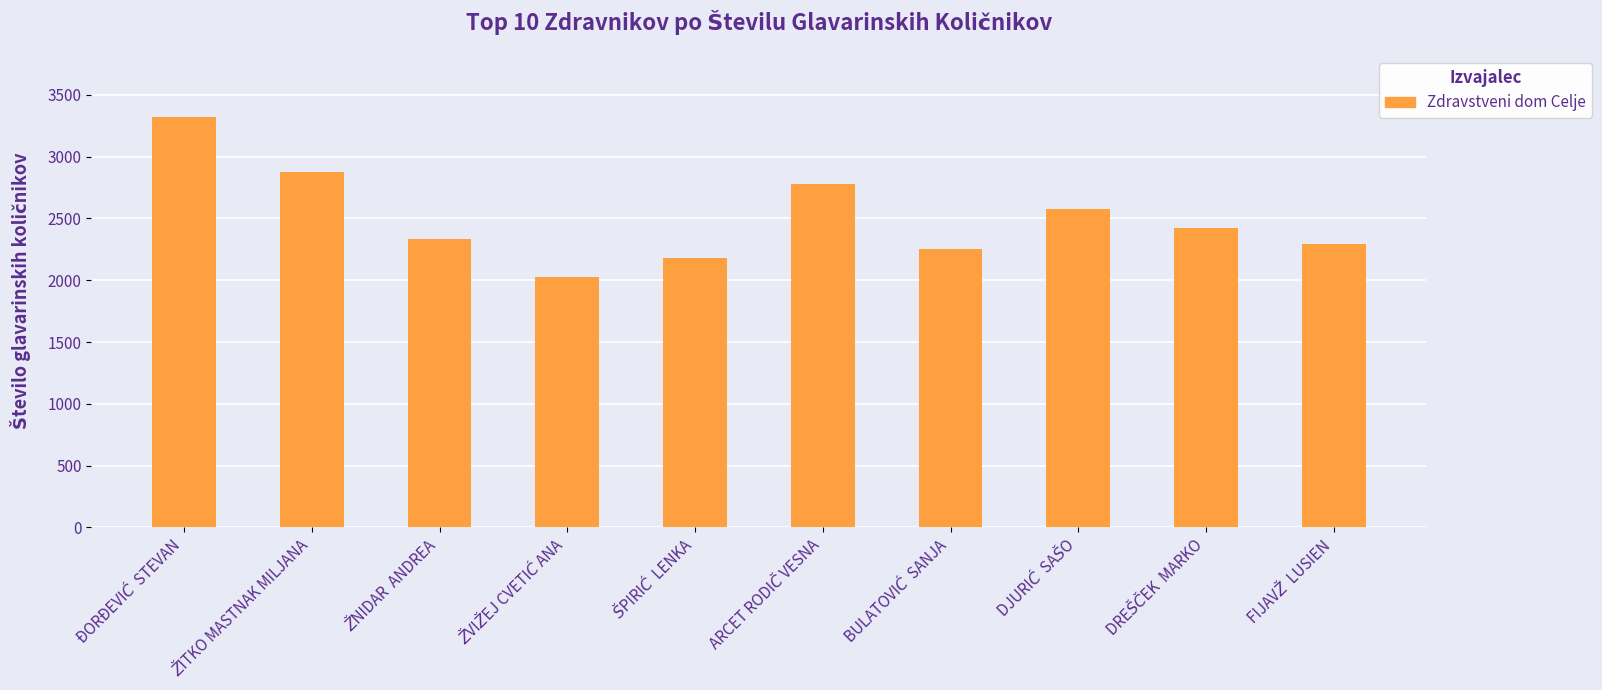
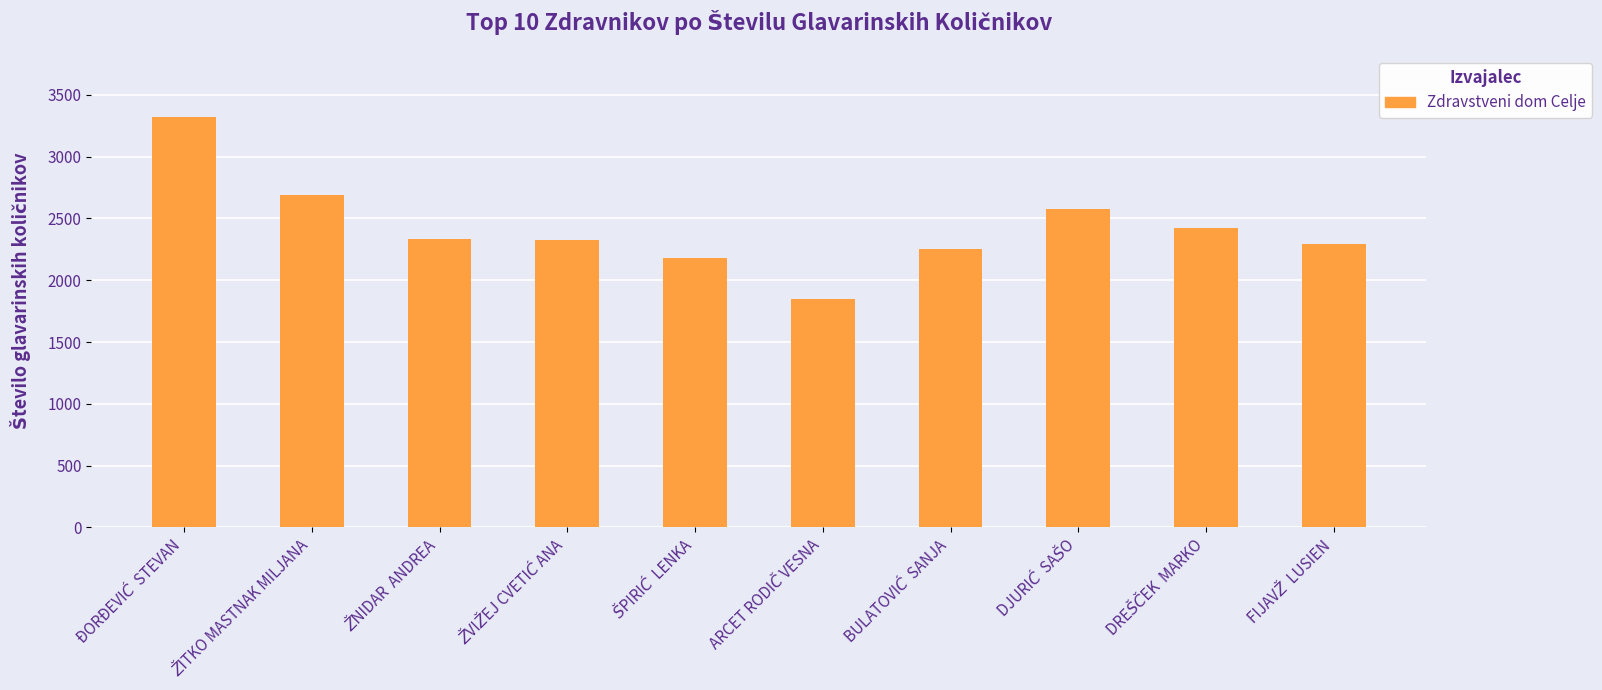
ŽITKO MASTNAK MILJANA: 2880 -> 2690
ŽVIŽEJ CVETIĆ ANA: 2020 -> 2320
ARCET RODIČ VESNA: 2780 -> 1850
